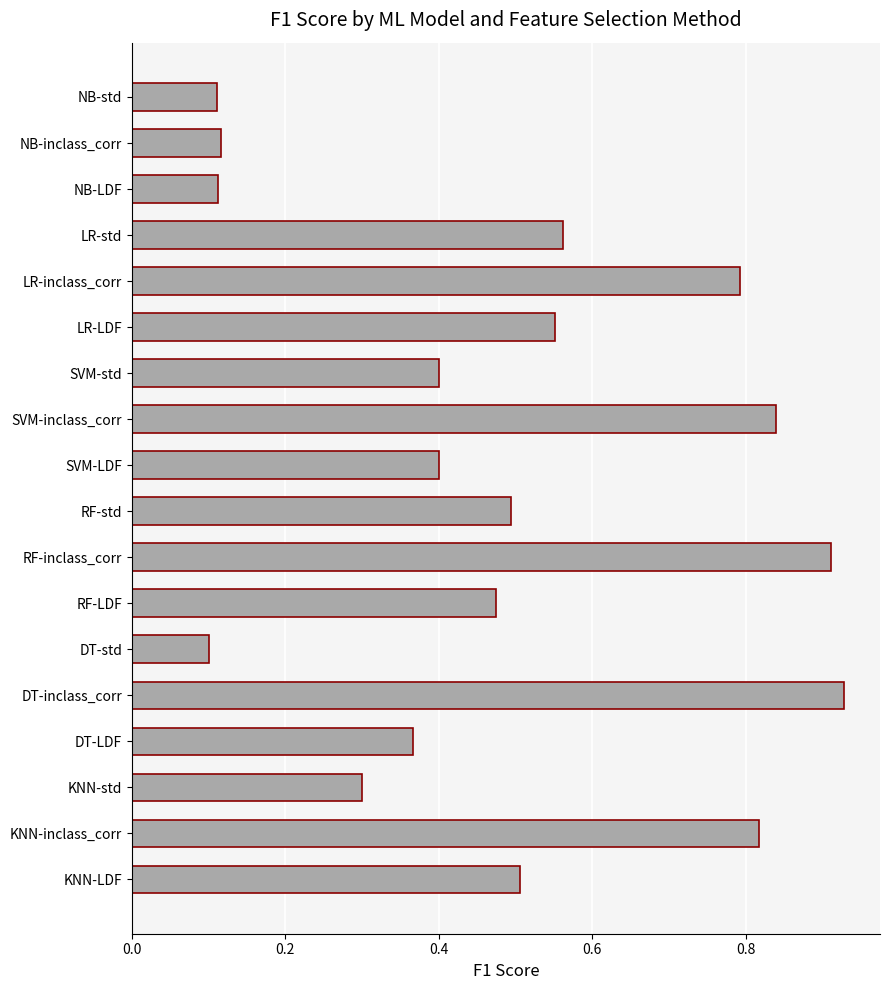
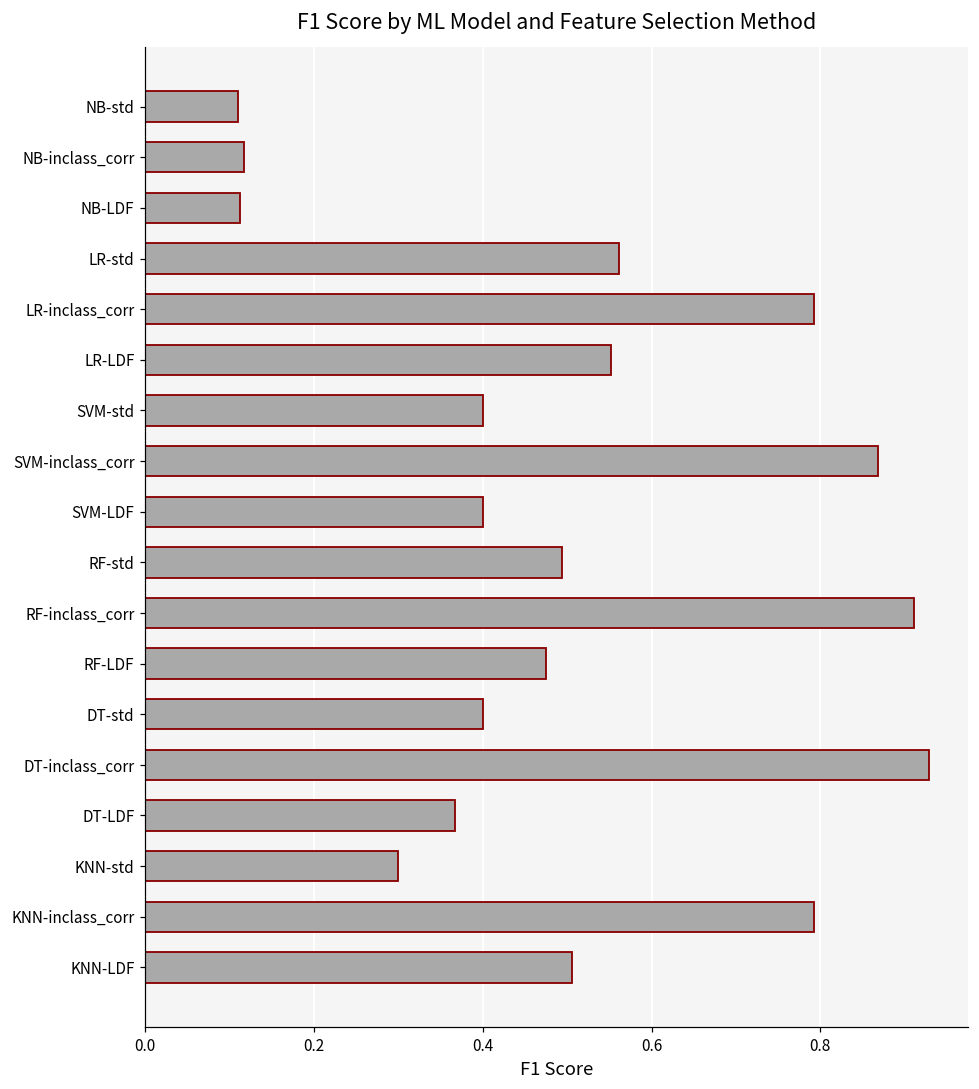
SVM-inclass_corr: 0.84 -> 0.87
DT-std: 0.1 -> 0.4
KNN-inclass_corr: 0.82 -> 0.79
